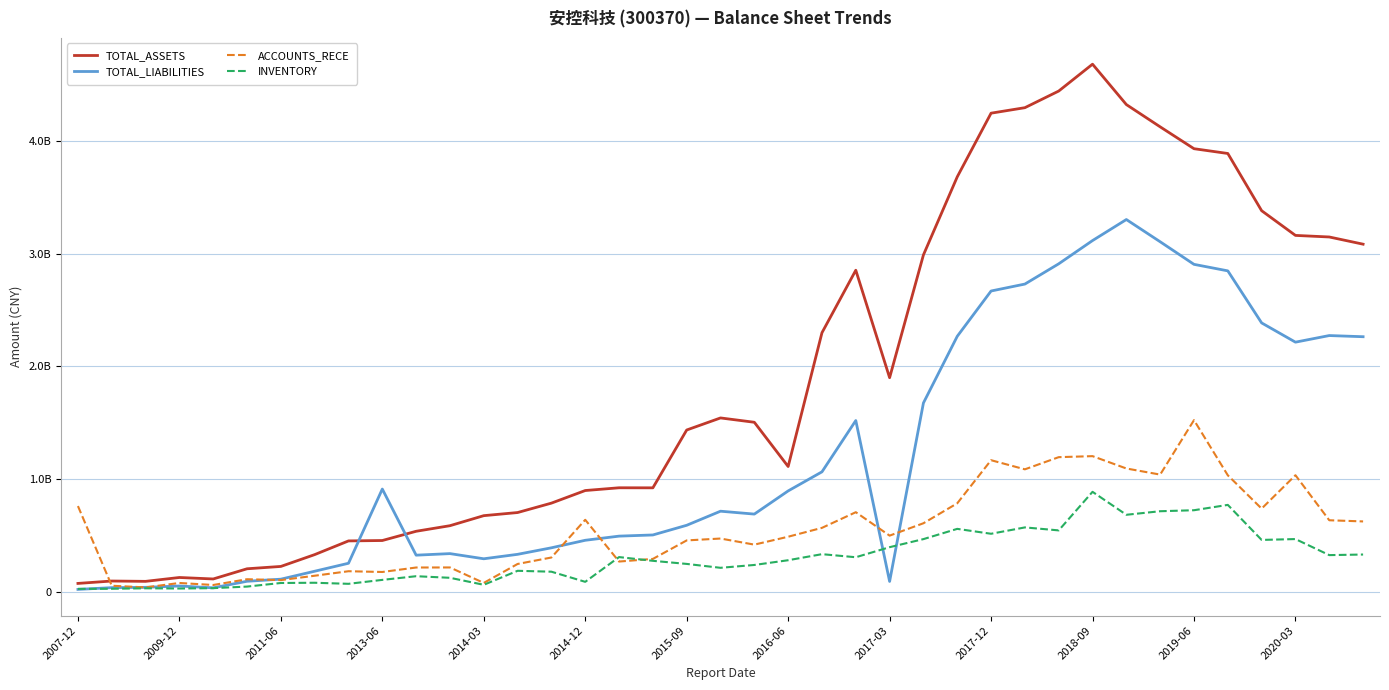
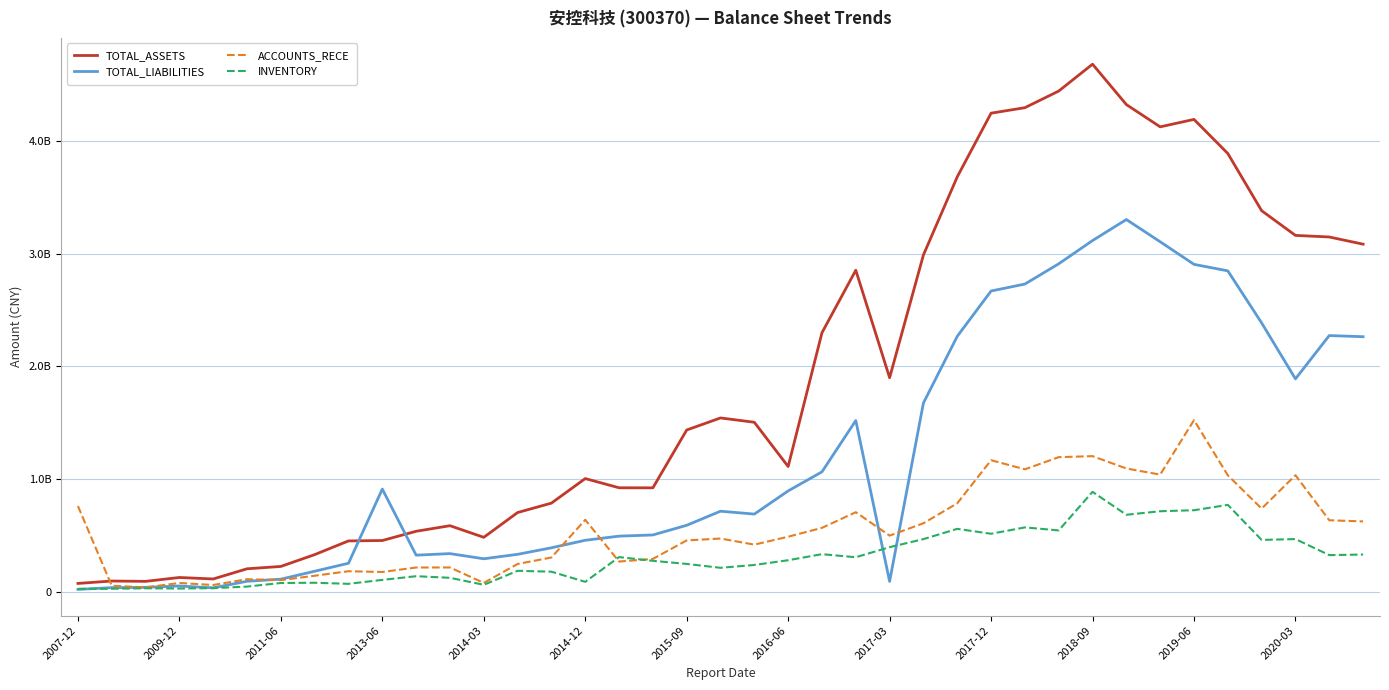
TOTAL_ASSETS, 2014-03: 670000000 -> 480000000
TOTAL_ASSETS, 2014-12: 900000000 -> 1000000000
TOTAL_ASSETS, 2019-06: 3930000000 -> 4190000000
TOTAL_LIABILITIES, 2020-03: 2210000000 -> 1890000000
